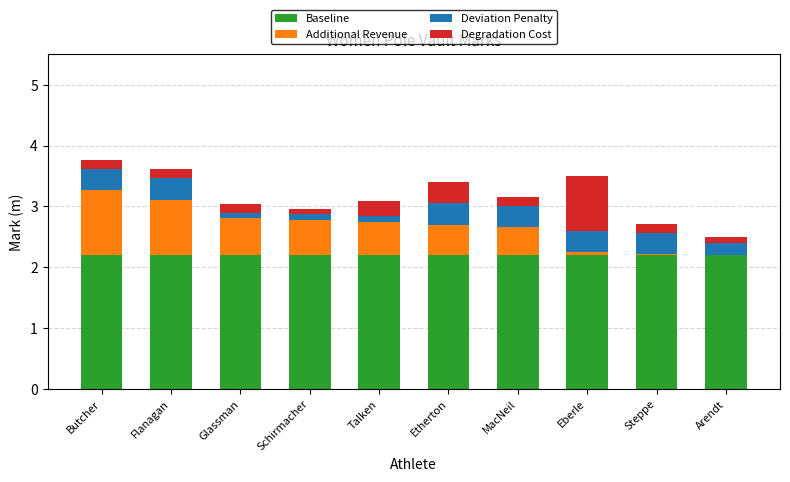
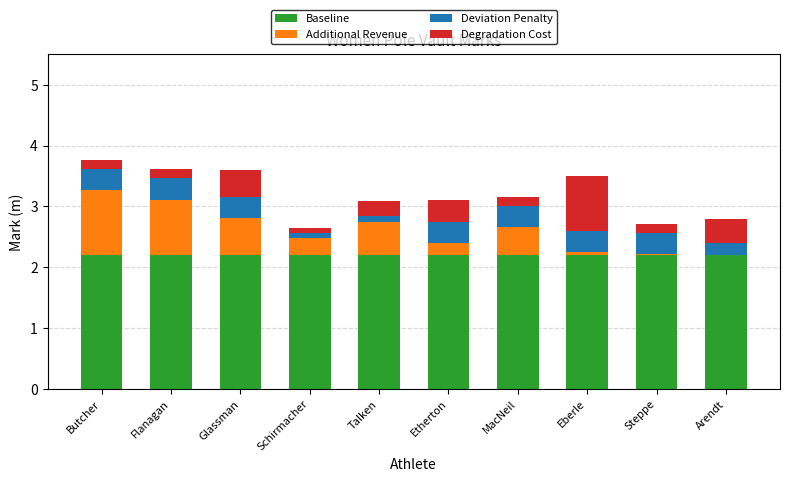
Deviation Penalty, Glassman: 0.1 -> 0.4
Degradation Cost, Glassman: 0.1 -> 0.4
Additional Revenue, Schirmacher: 0.6 -> 0.3
Additional Revenue, Etherton: 0.5 -> 0.2
Degradation Cost, Arendt: 0.1 -> 0.4
